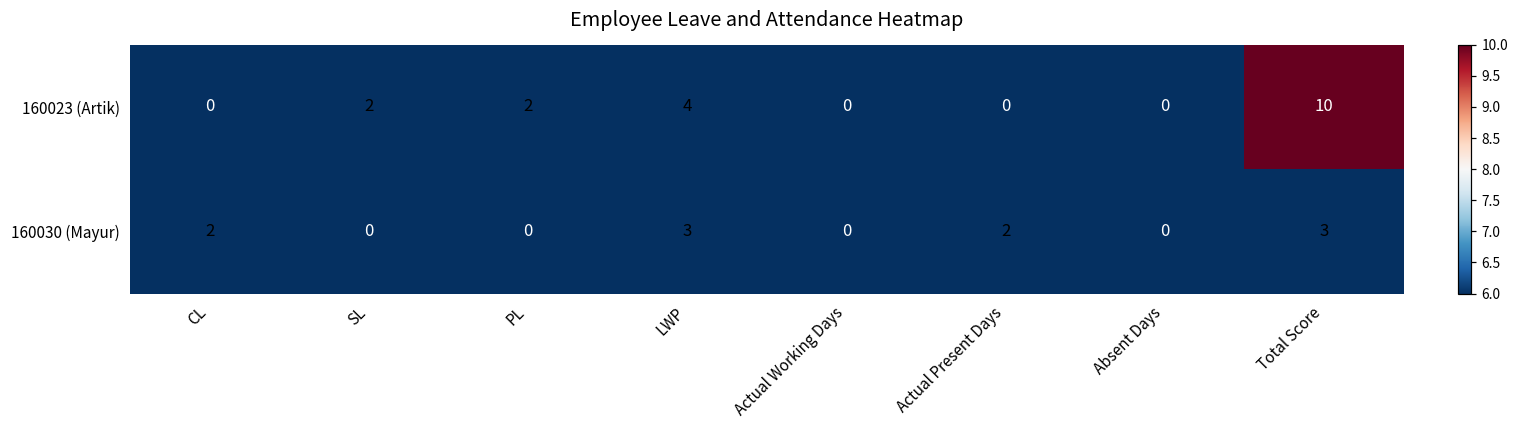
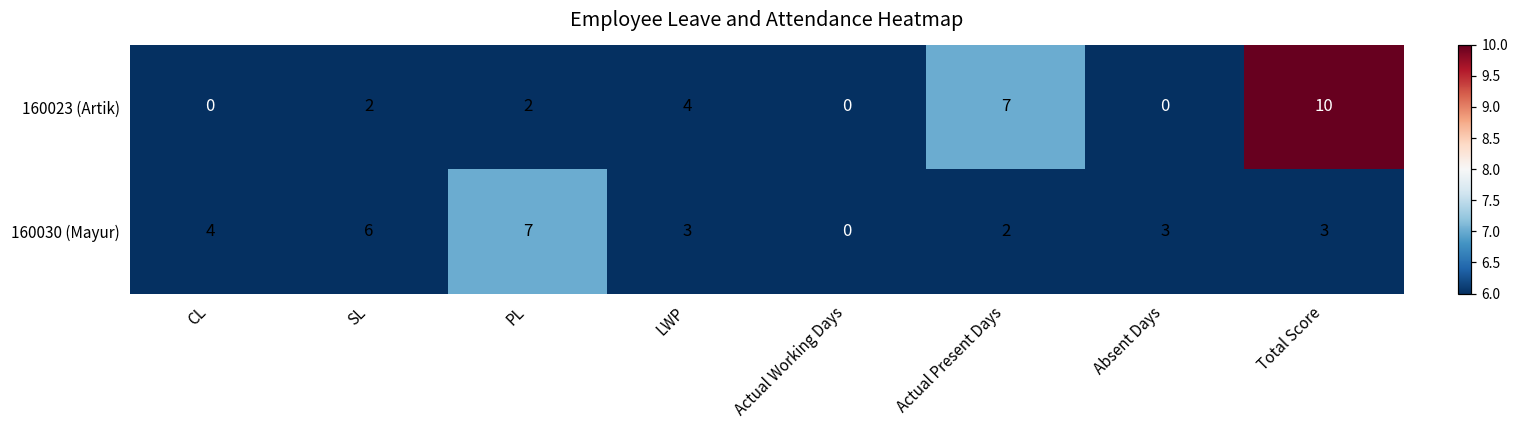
160023 (Artik), Actual Present Days: 0 -> 7
160030 (Mayur), CL: 2 -> 4
160030 (Mayur), SL: 0 -> 6
160030 (Mayur), PL: 0 -> 7
160030 (Mayur), Absent Days: 0 -> 3
